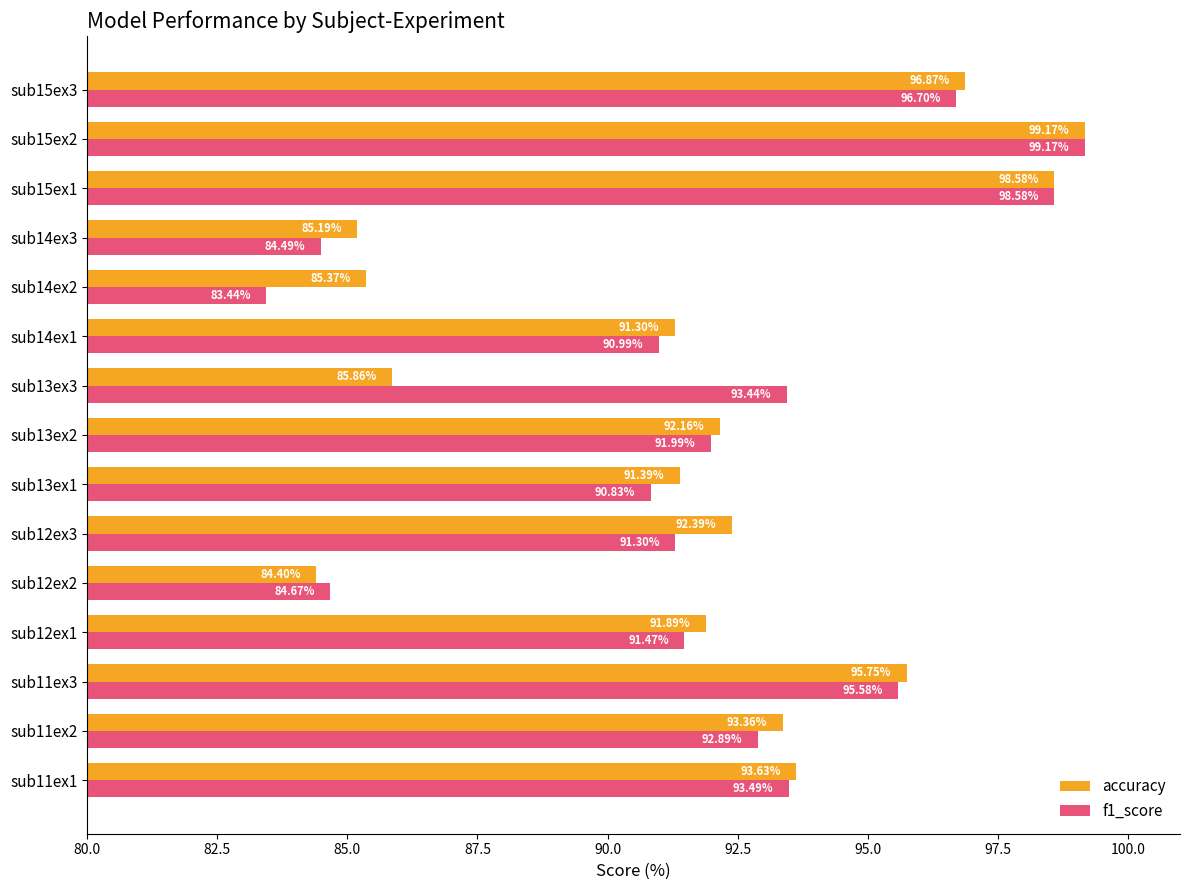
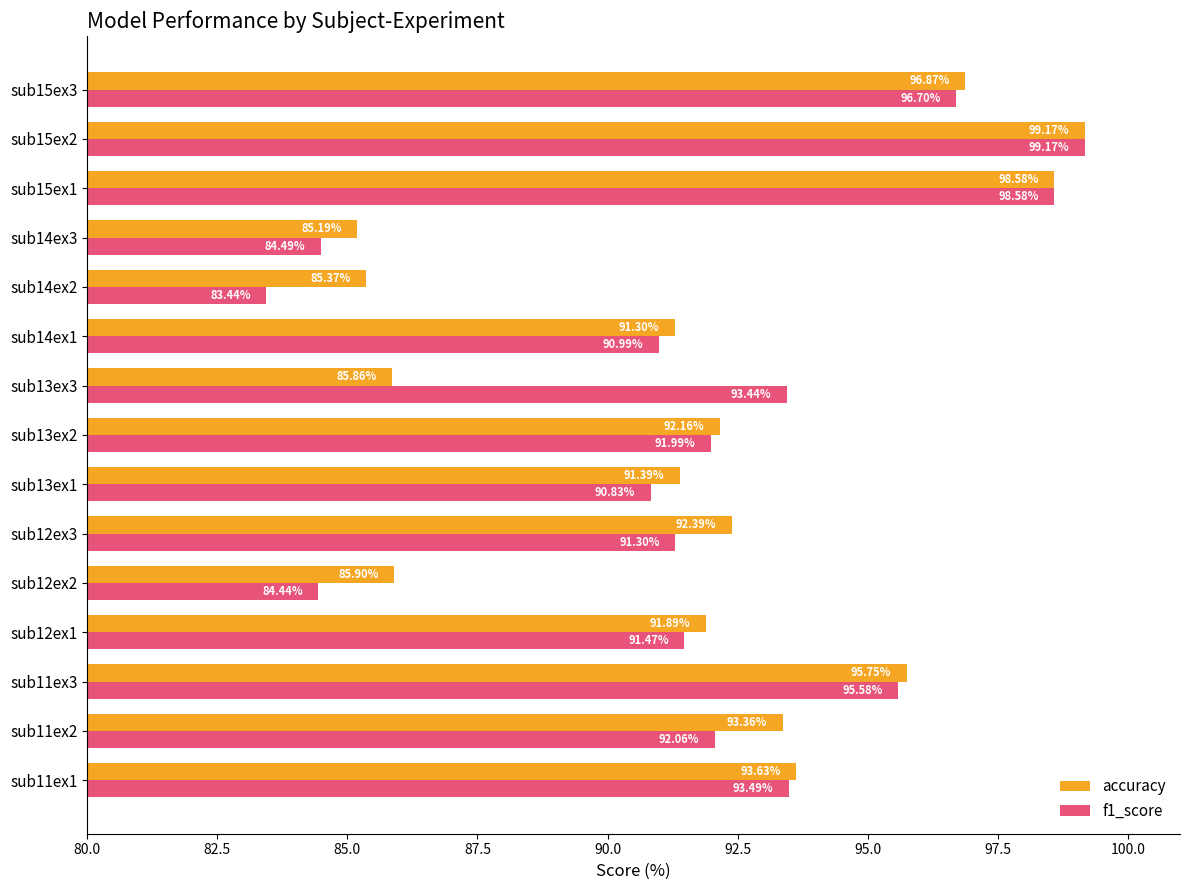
accuracy, sub12ex2: 84.40% -> 85.90%
f1_score, sub12ex2: 84.67% -> 84.44%
f1_score, sub11ex2: 92.89% -> 92.06%
